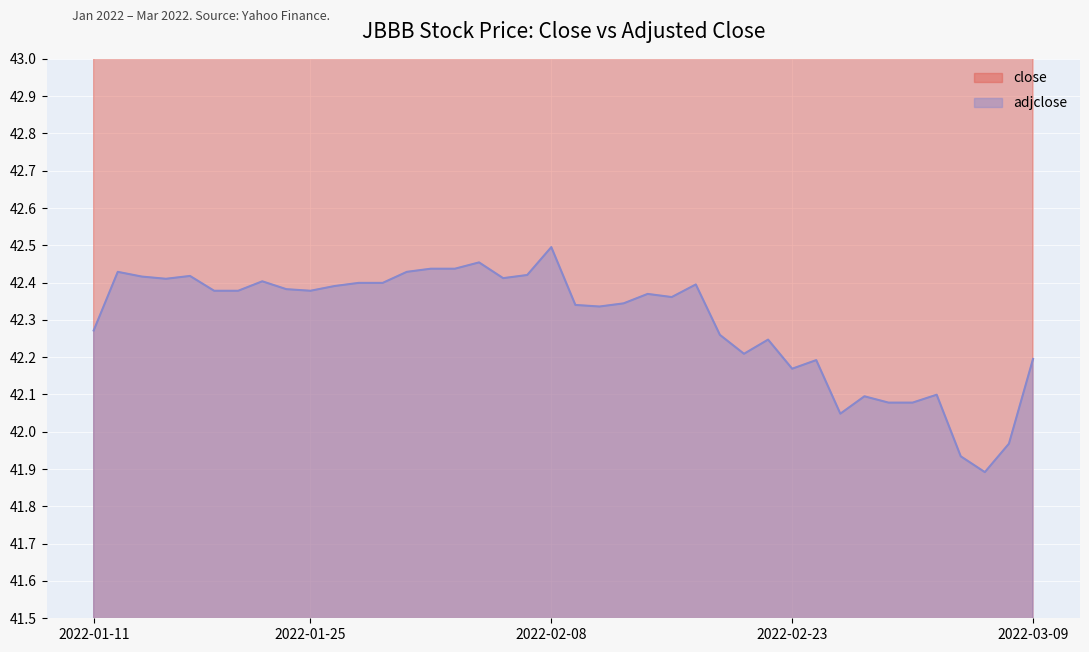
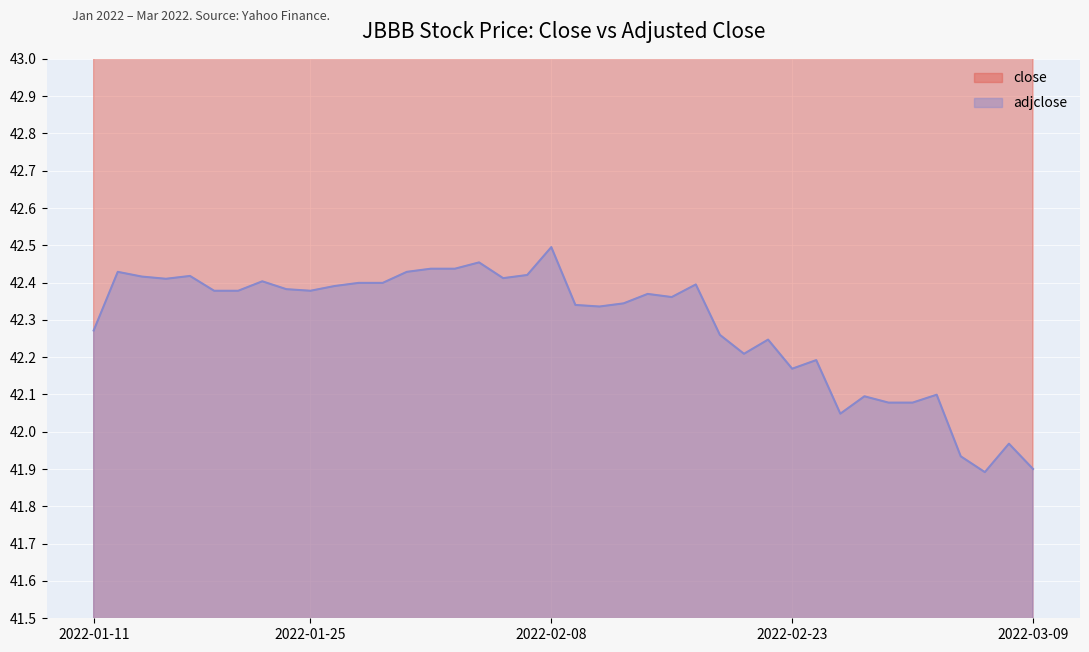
adjclose, 2022-03-09: 42.20 -> 41.90
